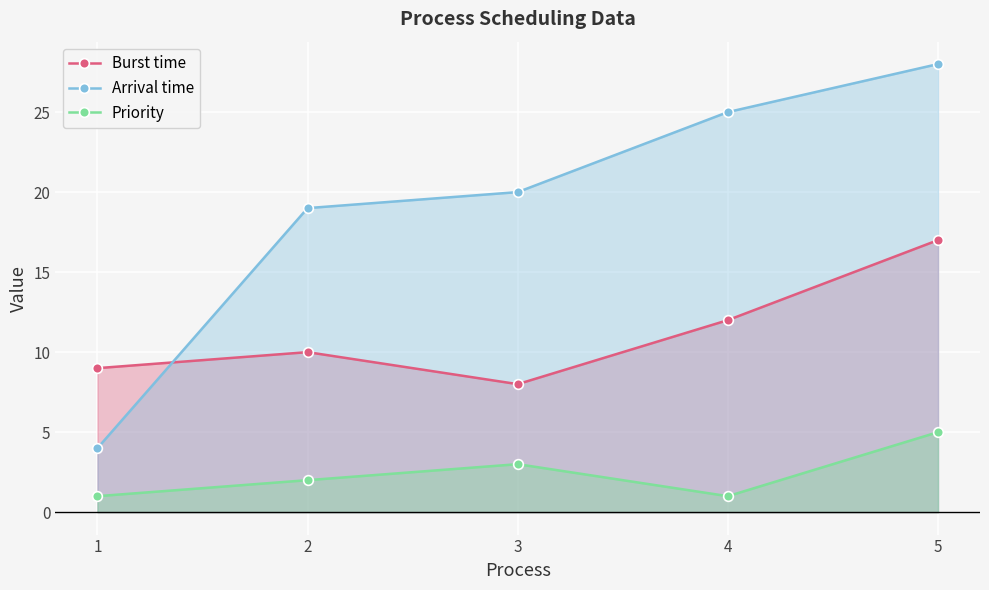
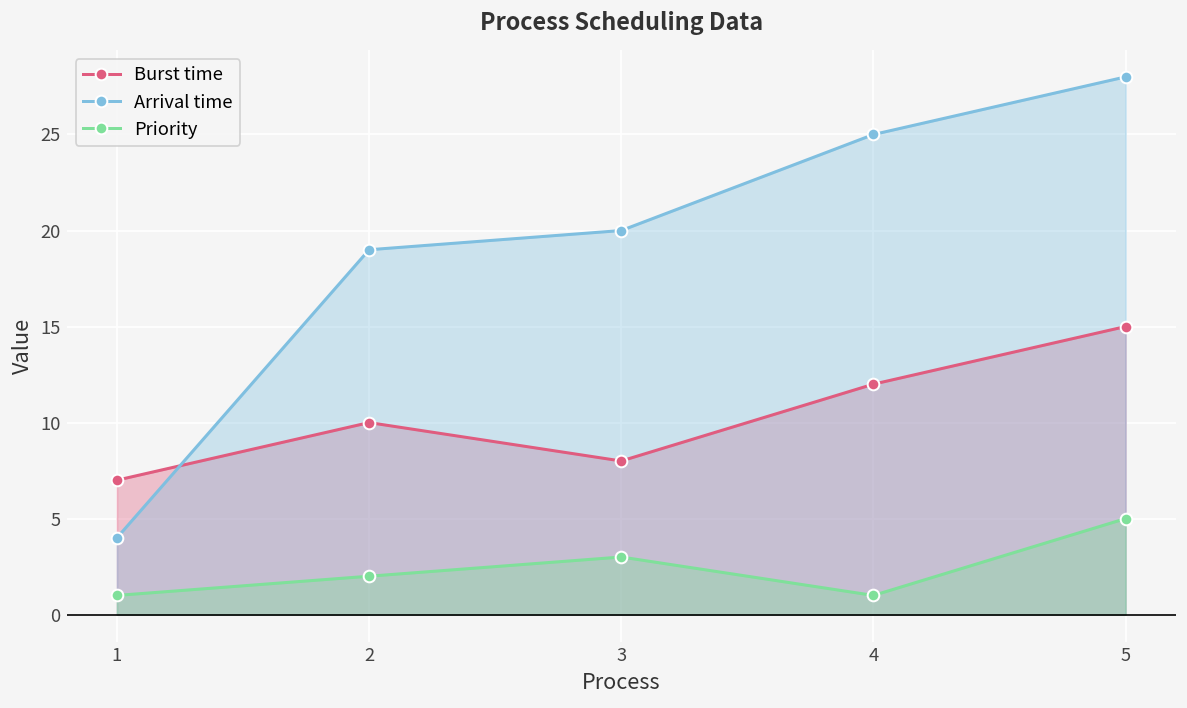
Burst time, 1: 9 -> 7
Burst time, 5: 17 -> 15
